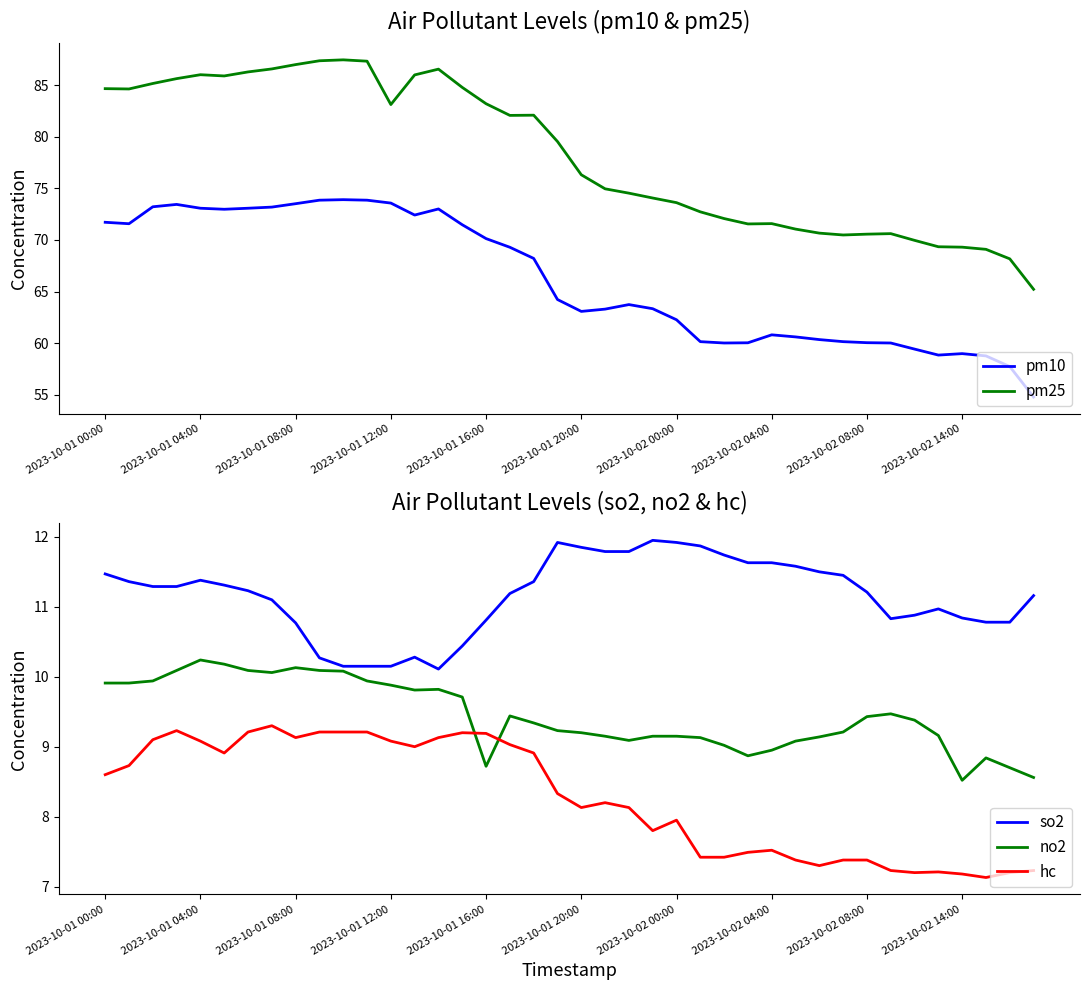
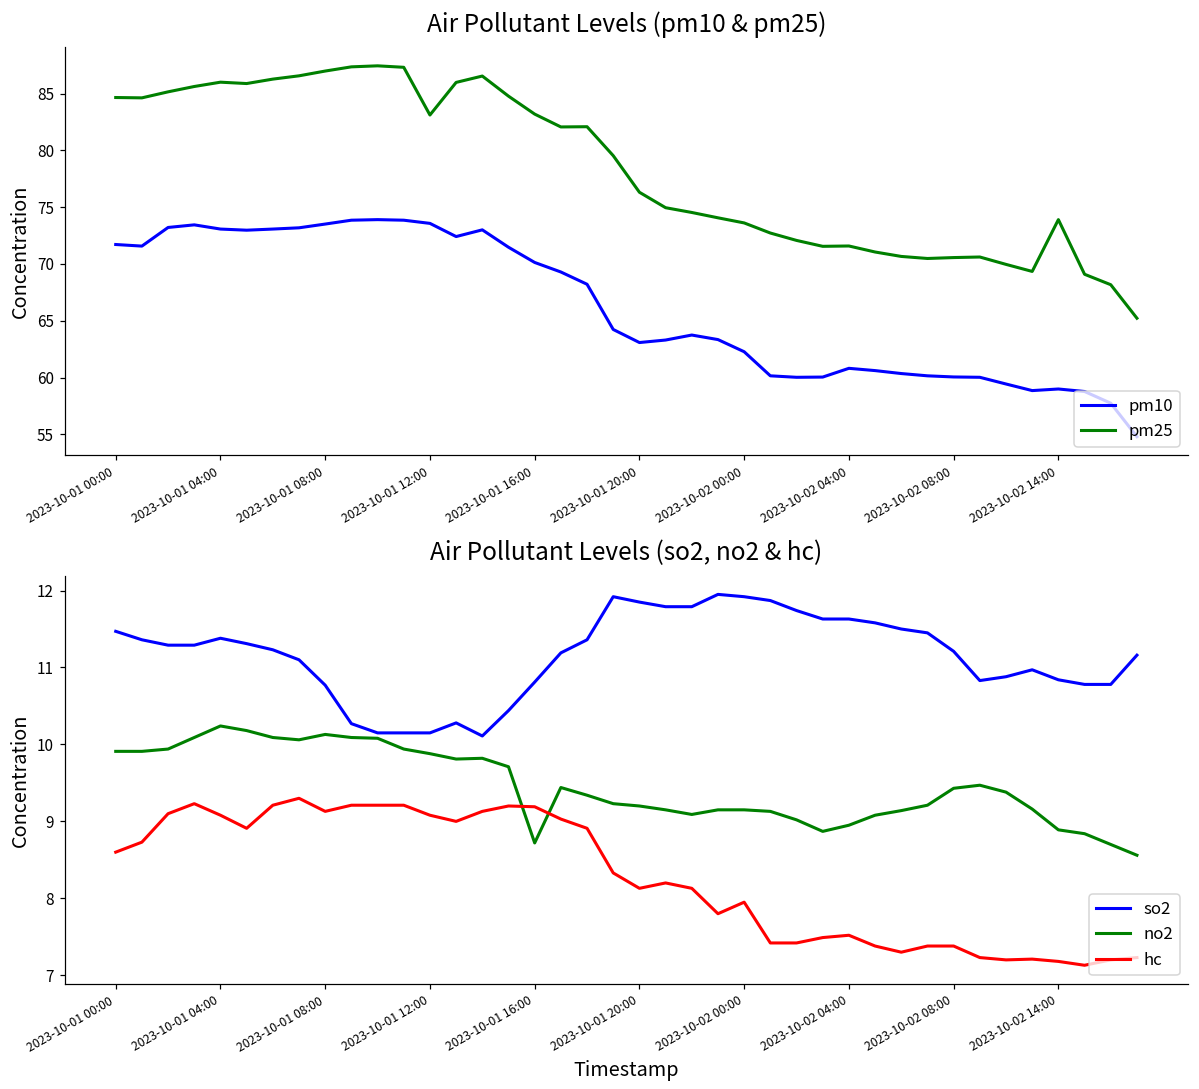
Air Pollutant Levels (pm10 & pm25), pm25, 2023-10-02 14:00: 69.3 -> 73.9
Air Pollutant Levels (so2, no2 & hc), no2, 2023-10-02 14:00: 8.5 -> 8.9
